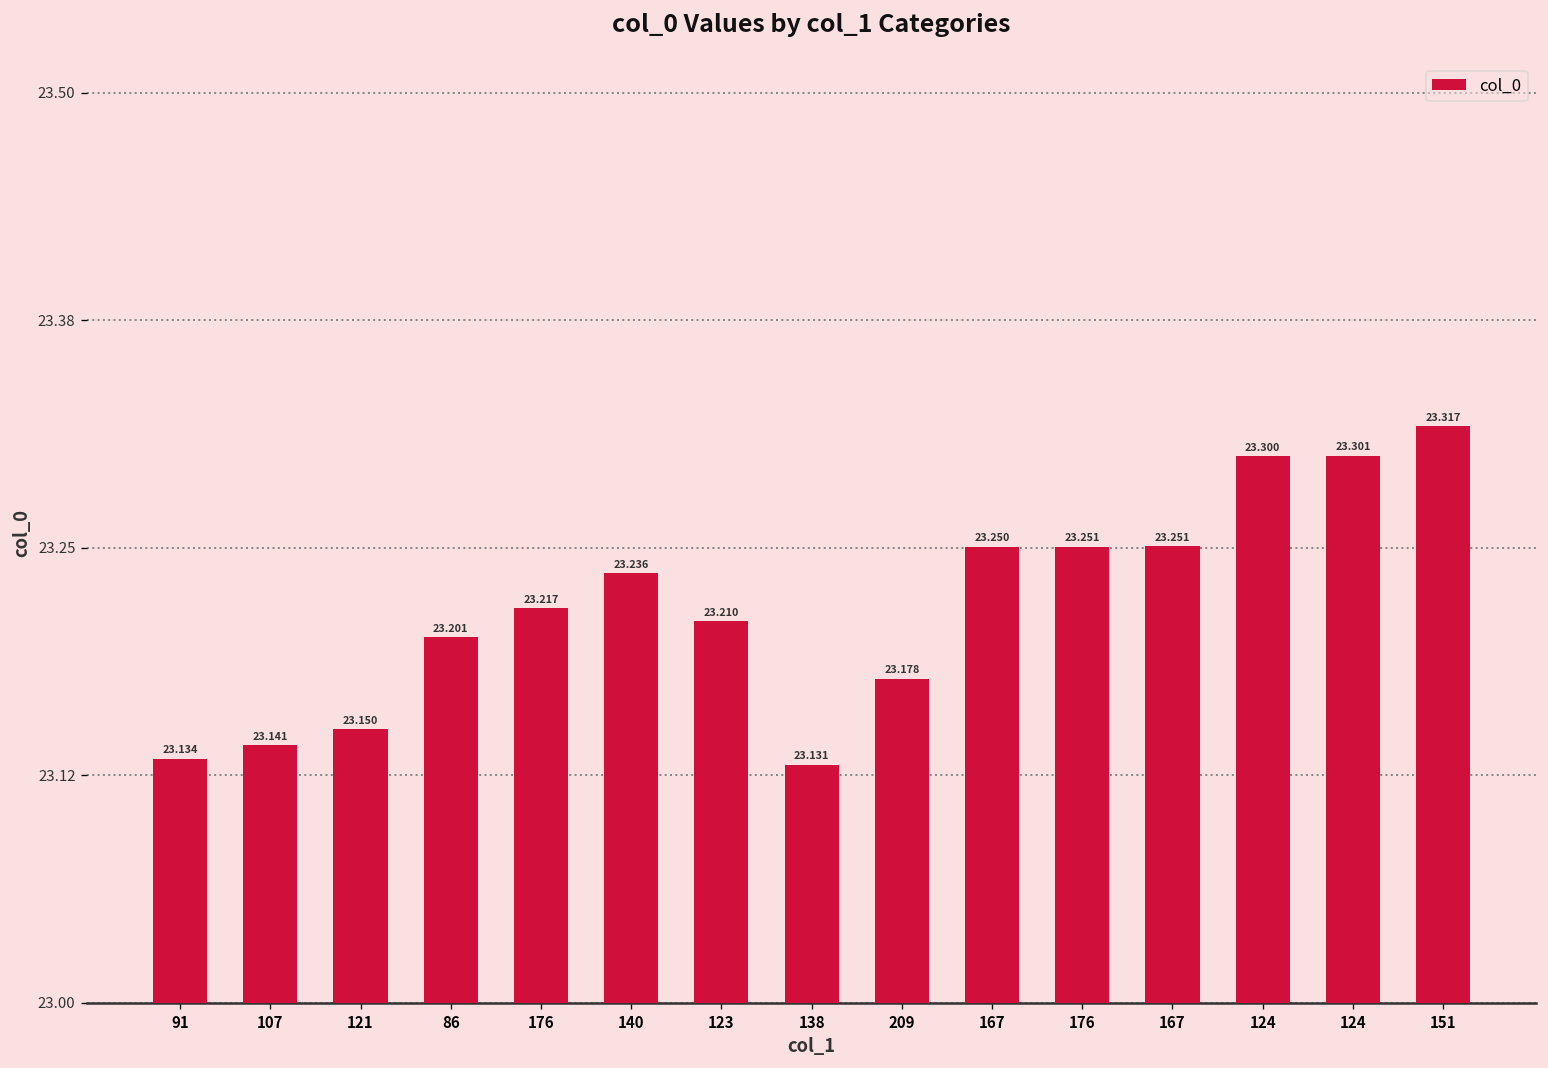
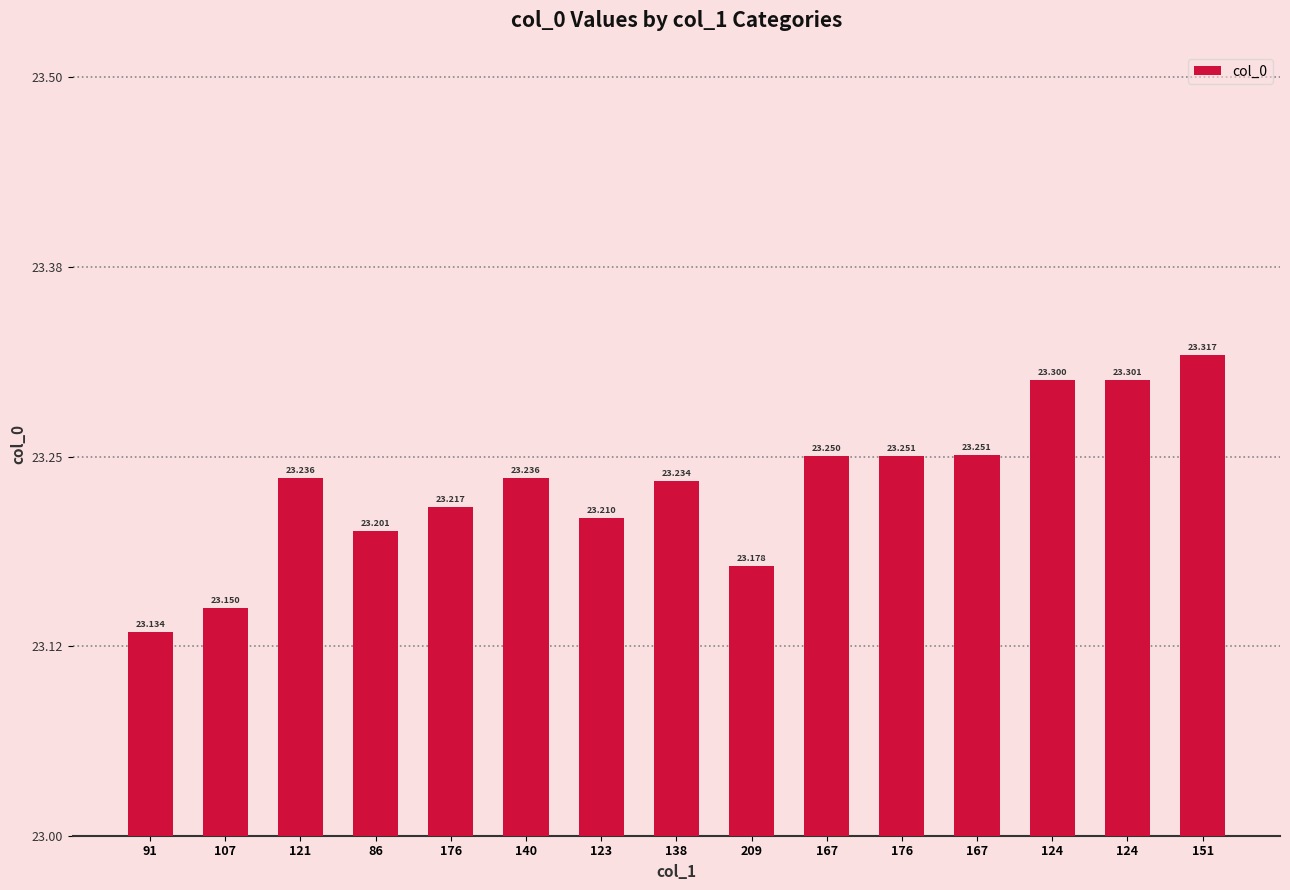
107: 23.141 -> 23.150
121: 23.150 -> 23.236
138: 23.131 -> 23.234
